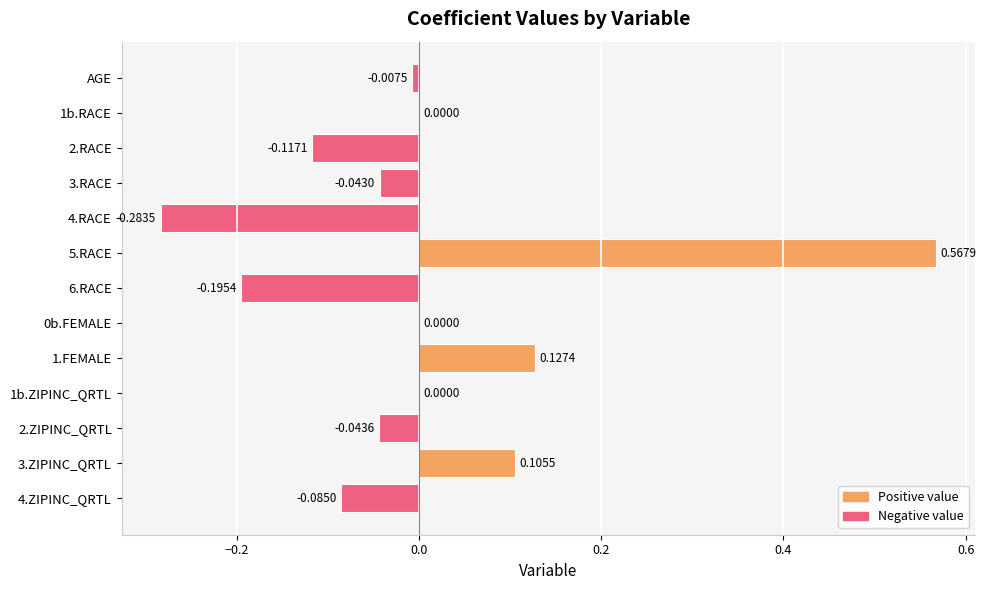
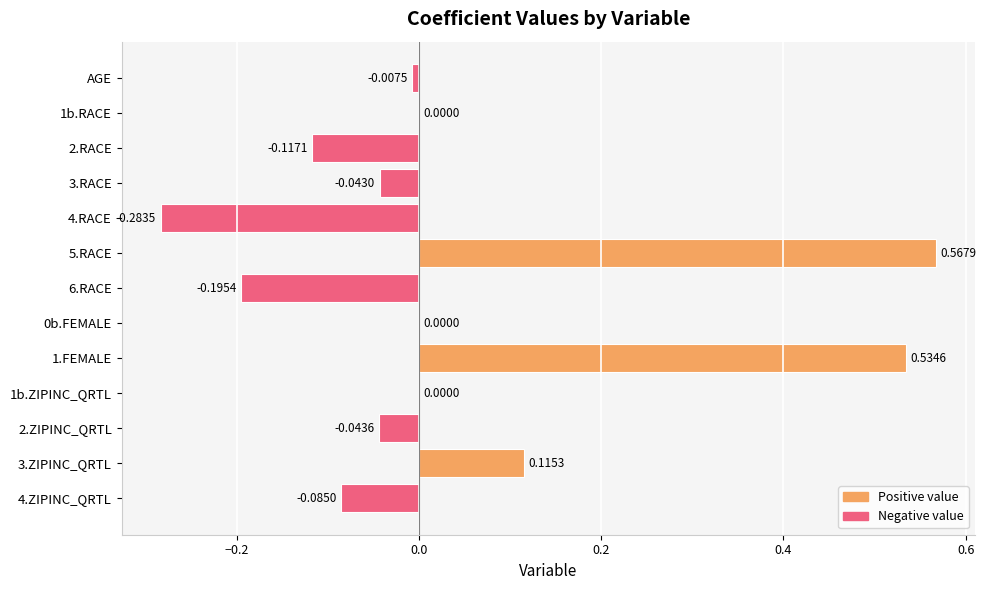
1.FEMALE: 0.1274 -> 0.5346
3.ZIPINC_QRTL: 0.1055 -> 0.1153
